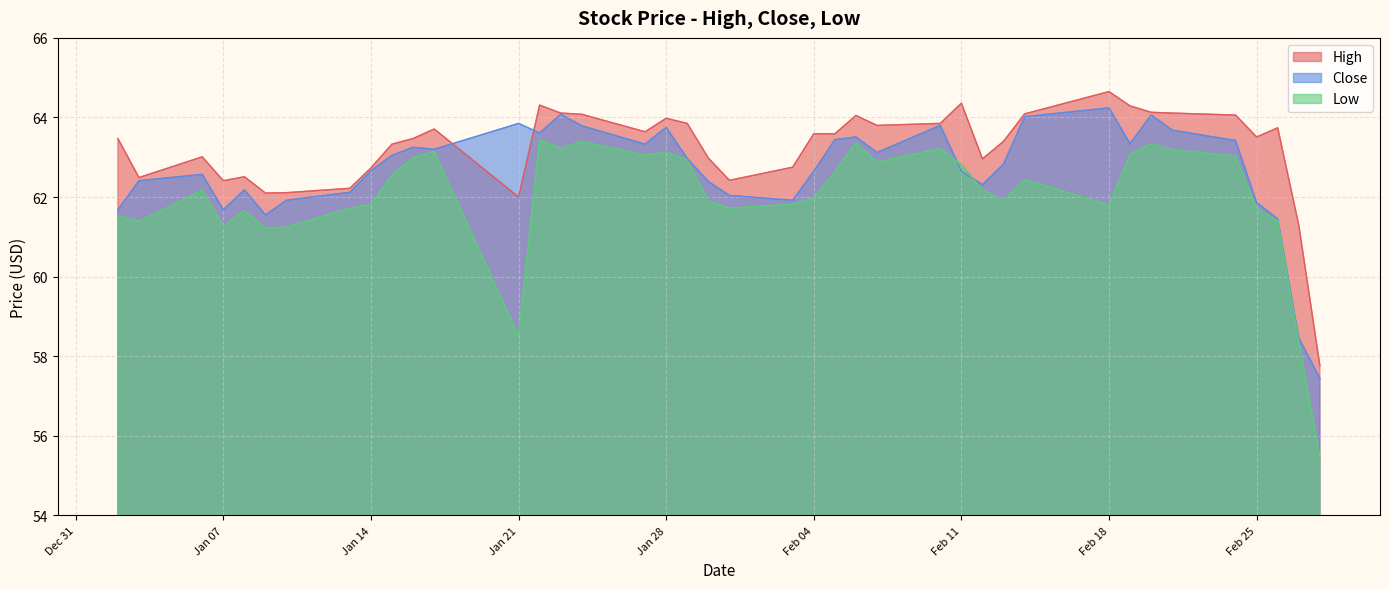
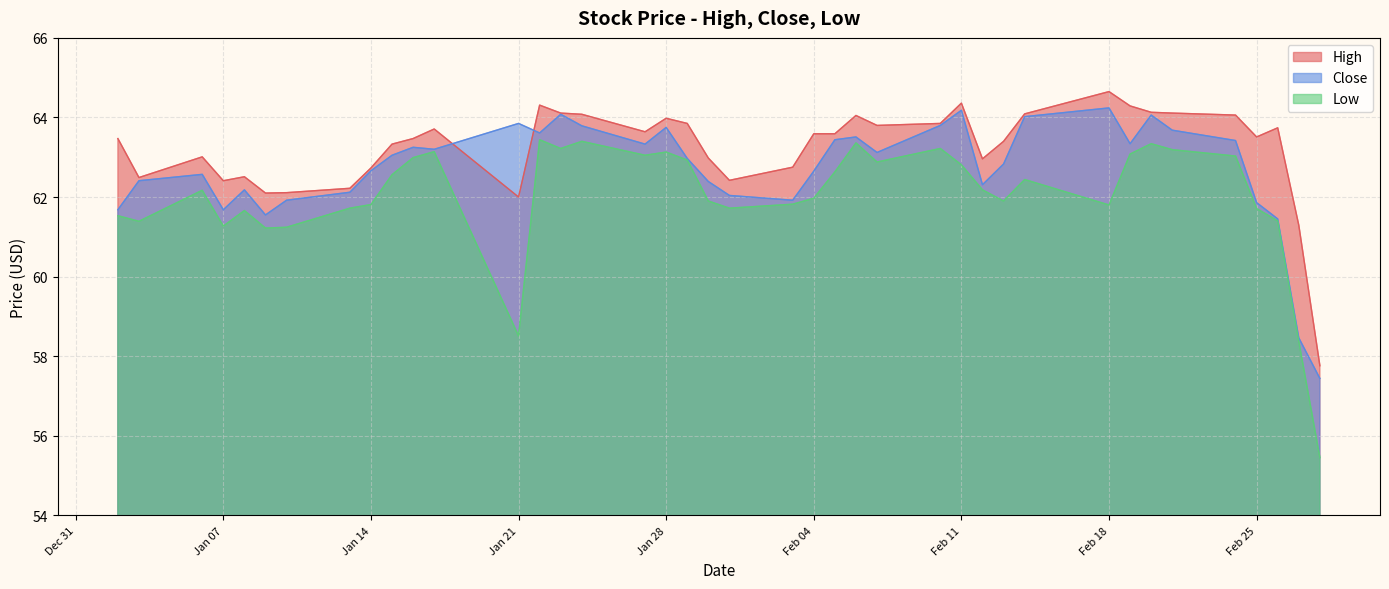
Close, Feb 11: 62.7 -> 64.2
